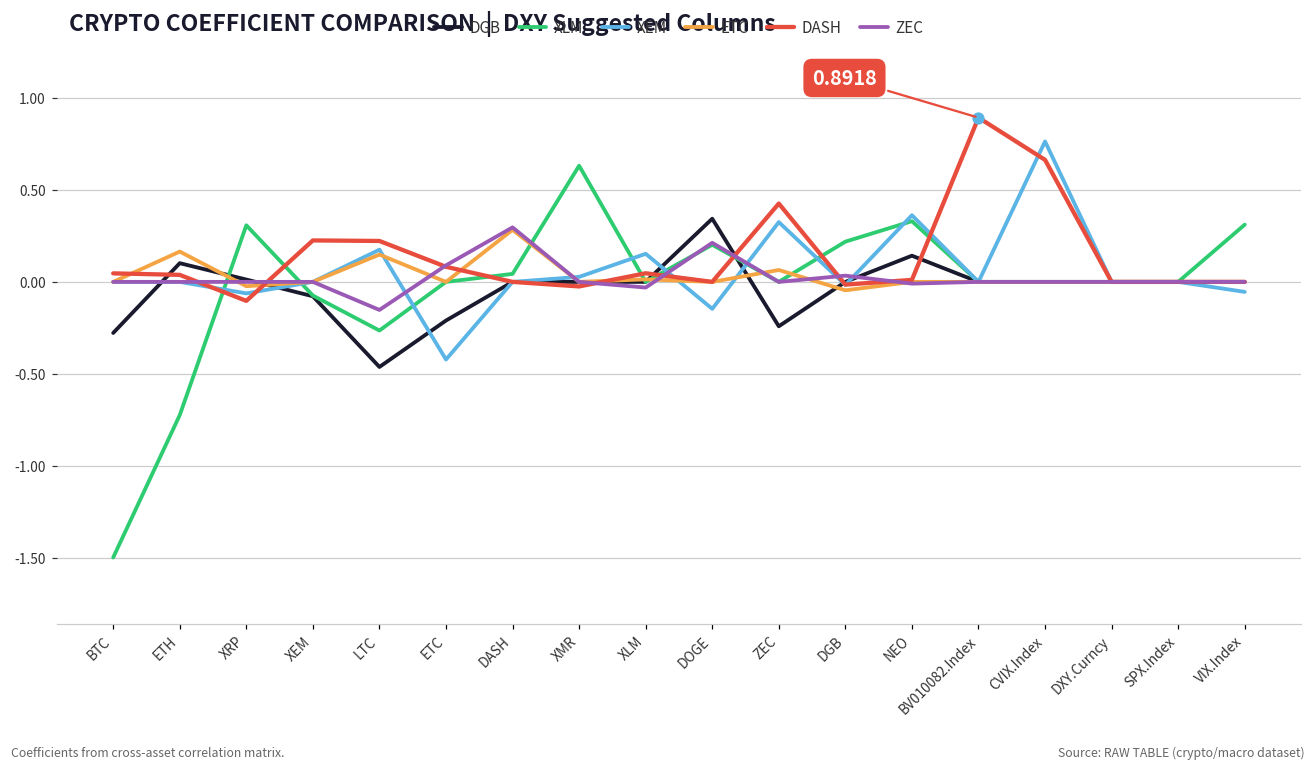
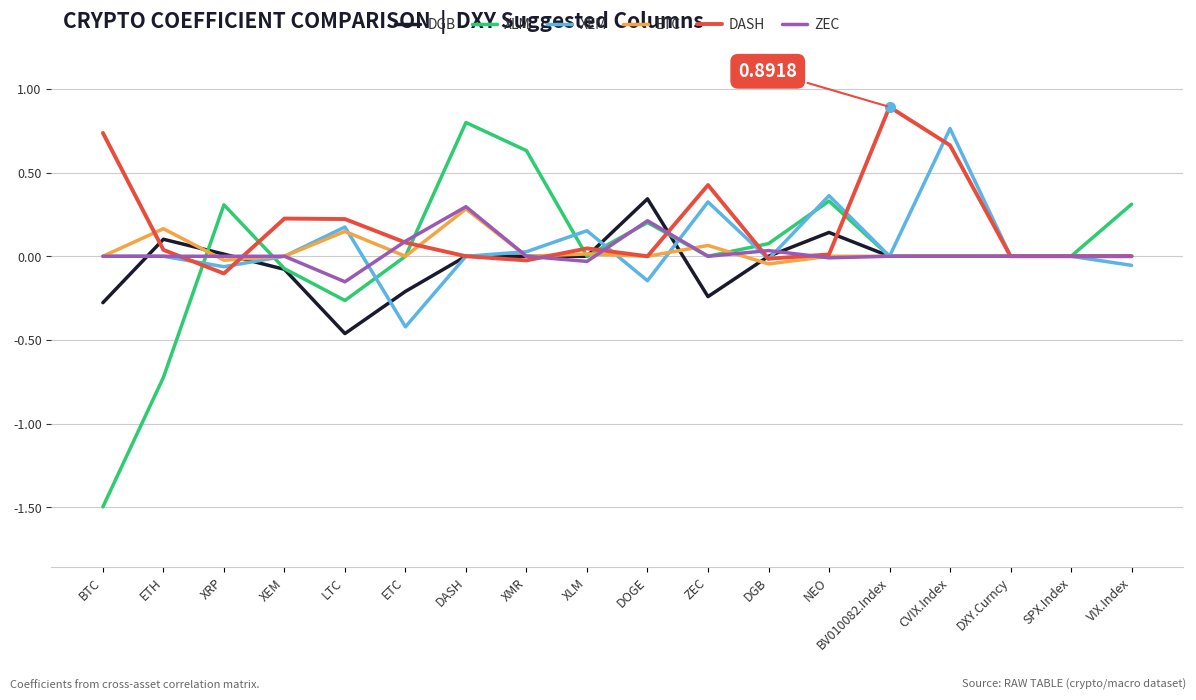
DASH, BTC: 0.05 -> 0.74
XLM, DASH: 0.04 -> 0.80
XLM, DGB: 0.22 -> 0.08
